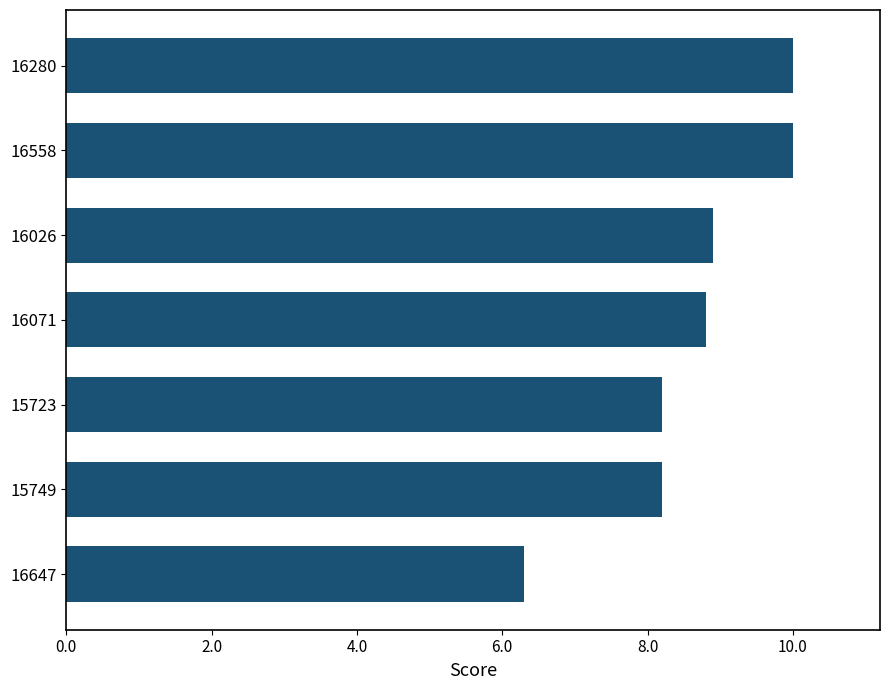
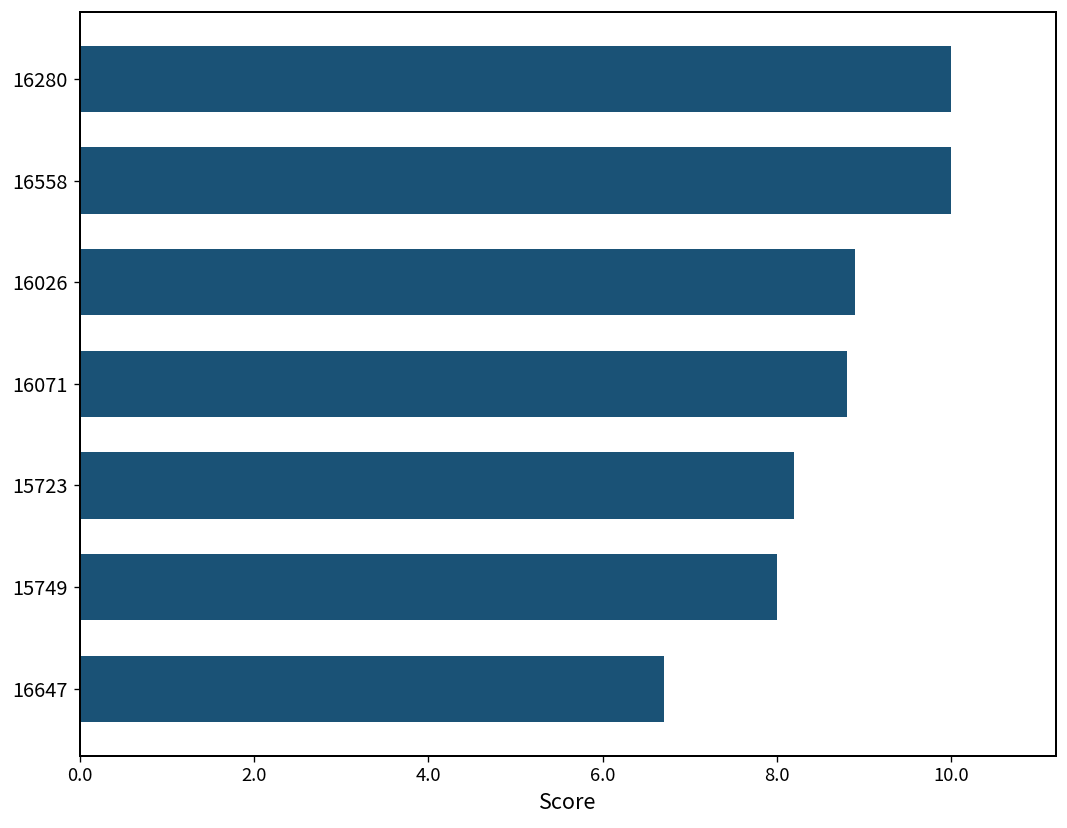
15749: 8.2 -> 8.0
16647: 6.3 -> 6.7
